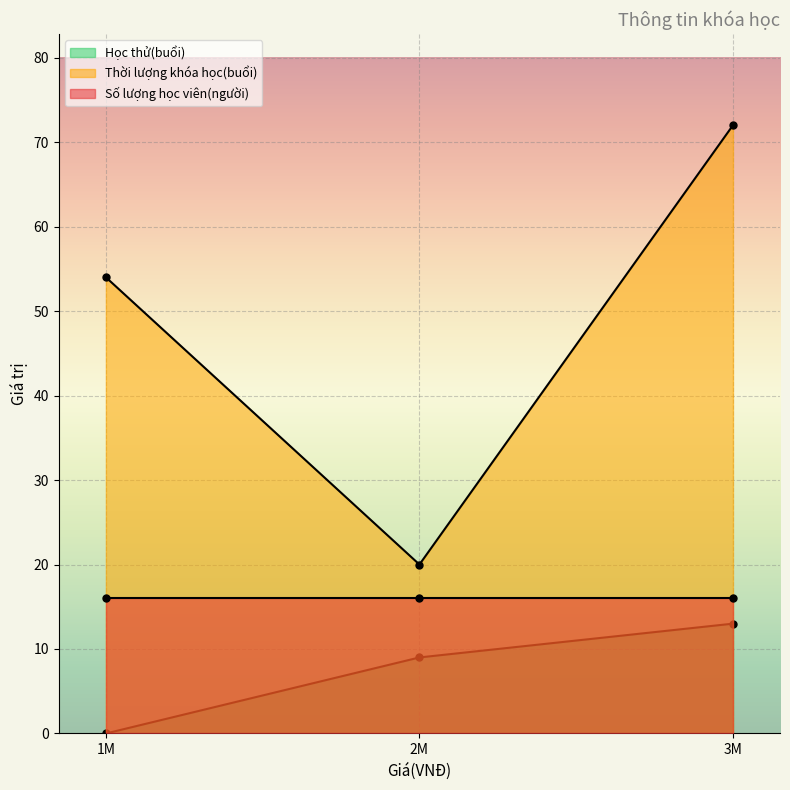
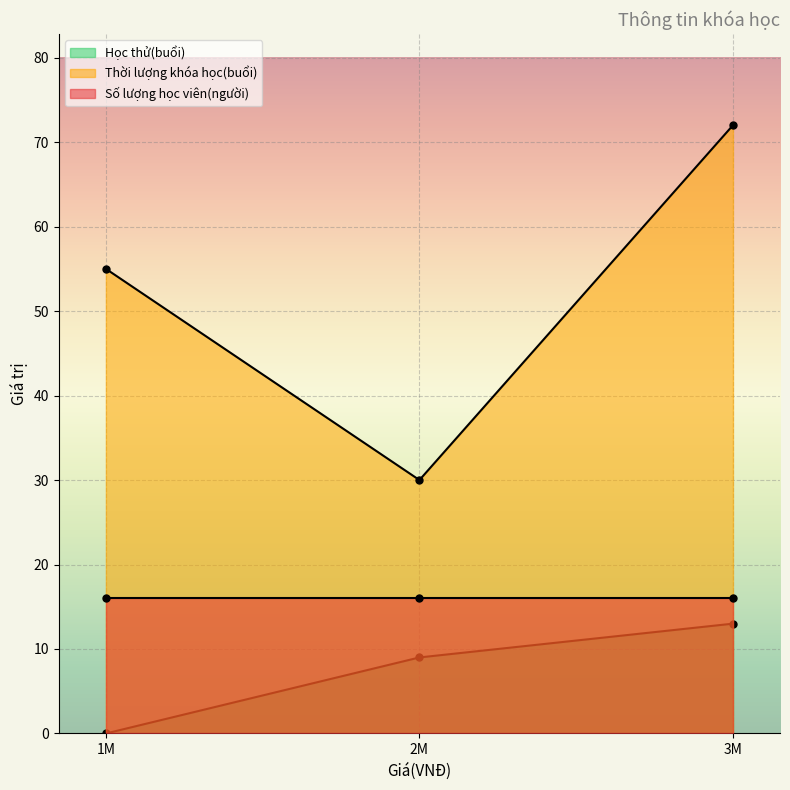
Thời lượng khóa học(buổi), 1M: 54 -> 55
Thời lượng khóa học(buổi), 2M: 20 -> 30
